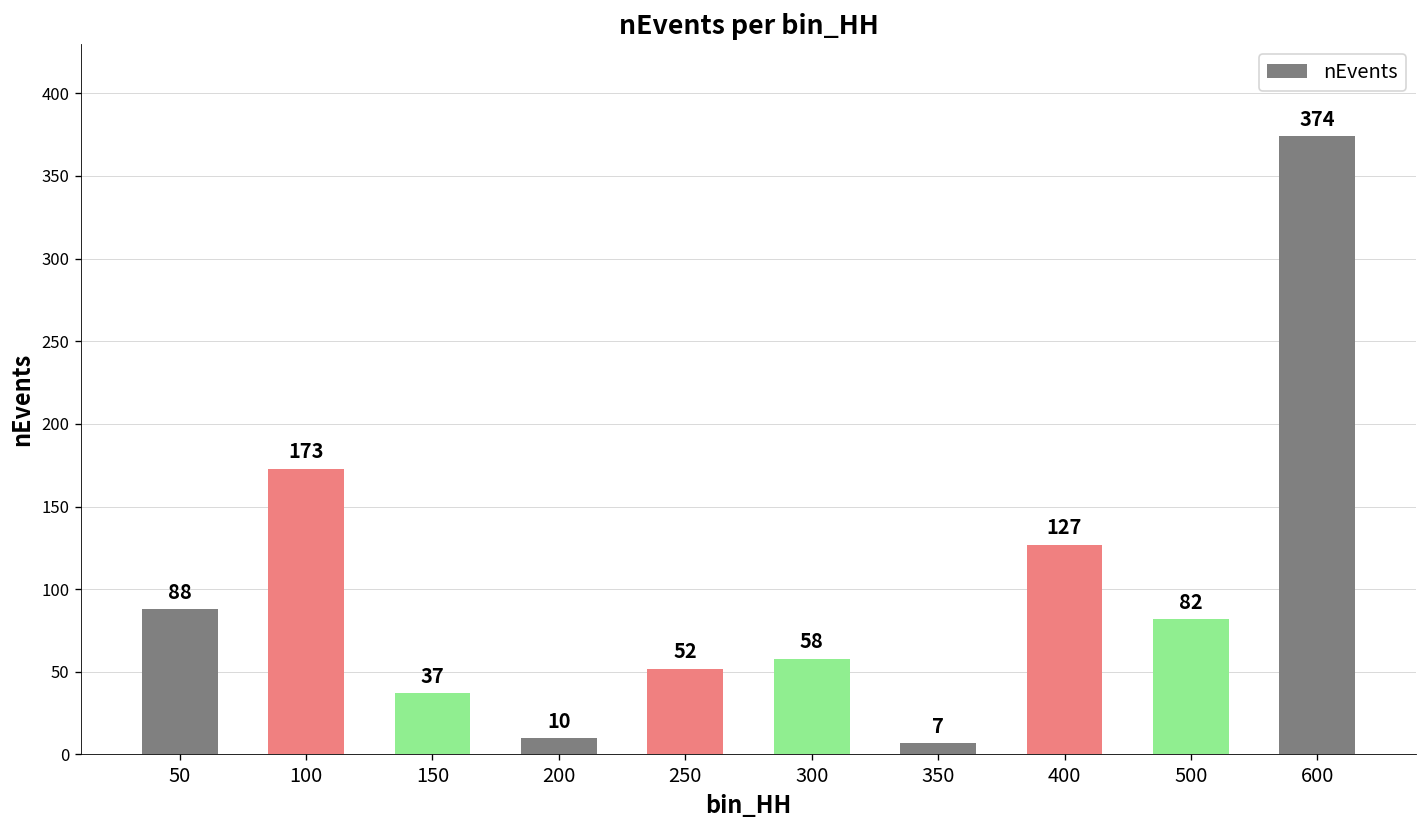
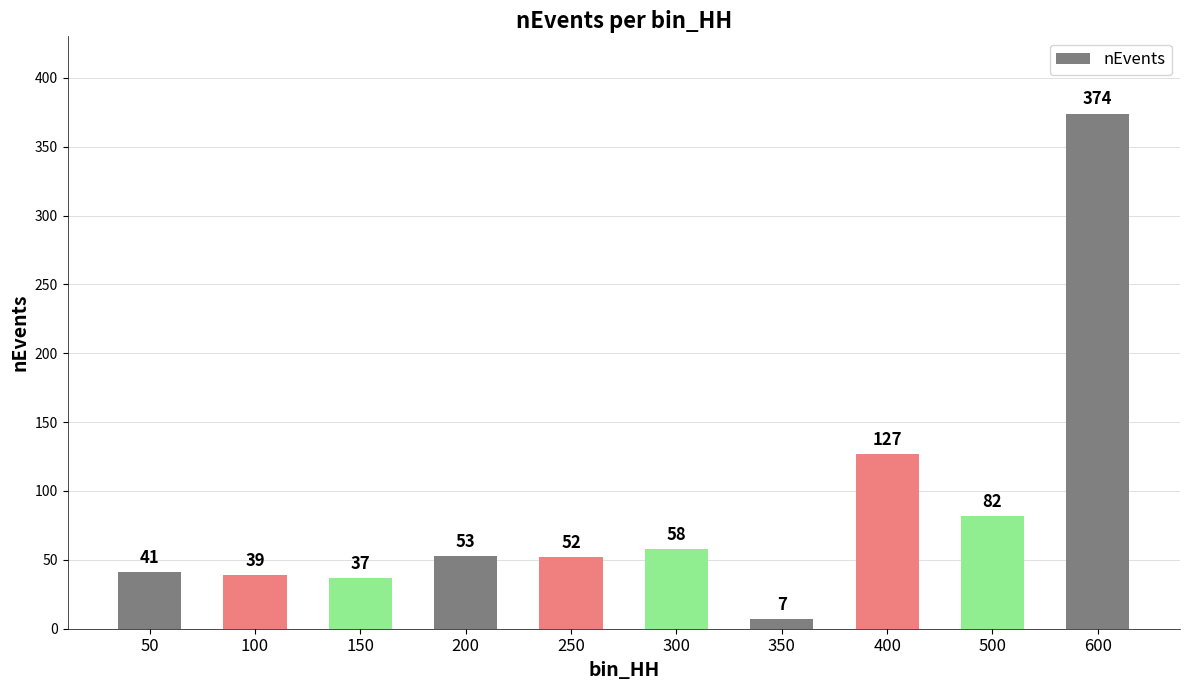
50: 88 -> 41
100: 173 -> 39
200: 10 -> 53
